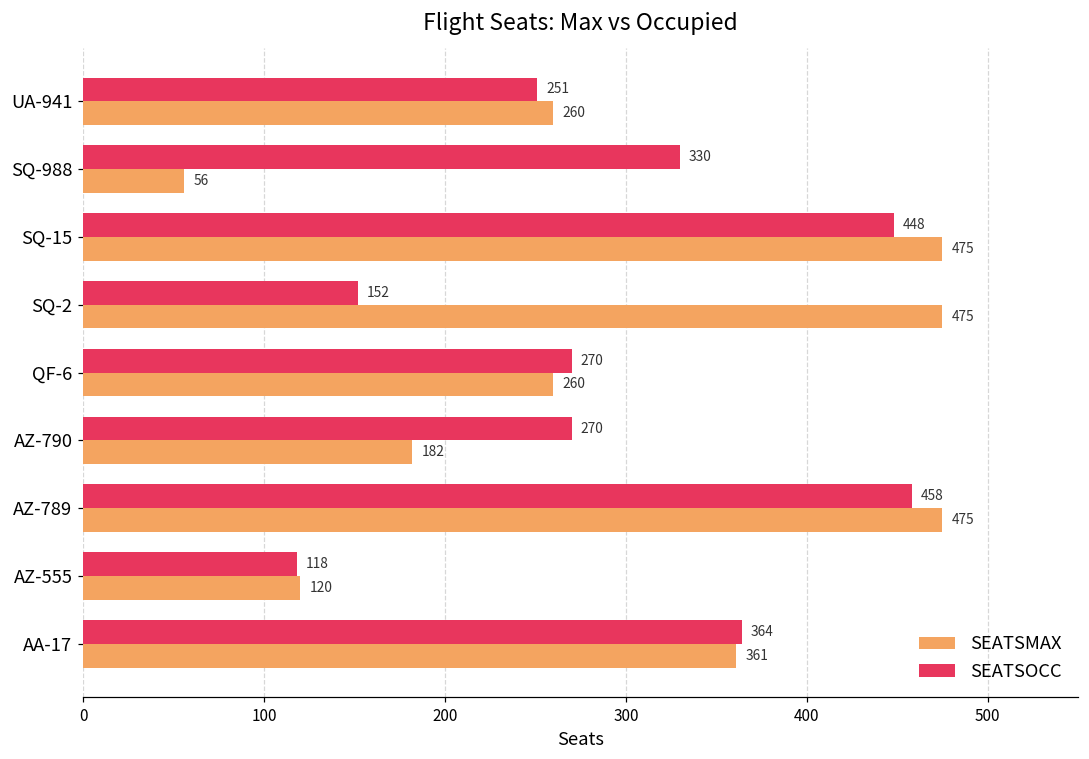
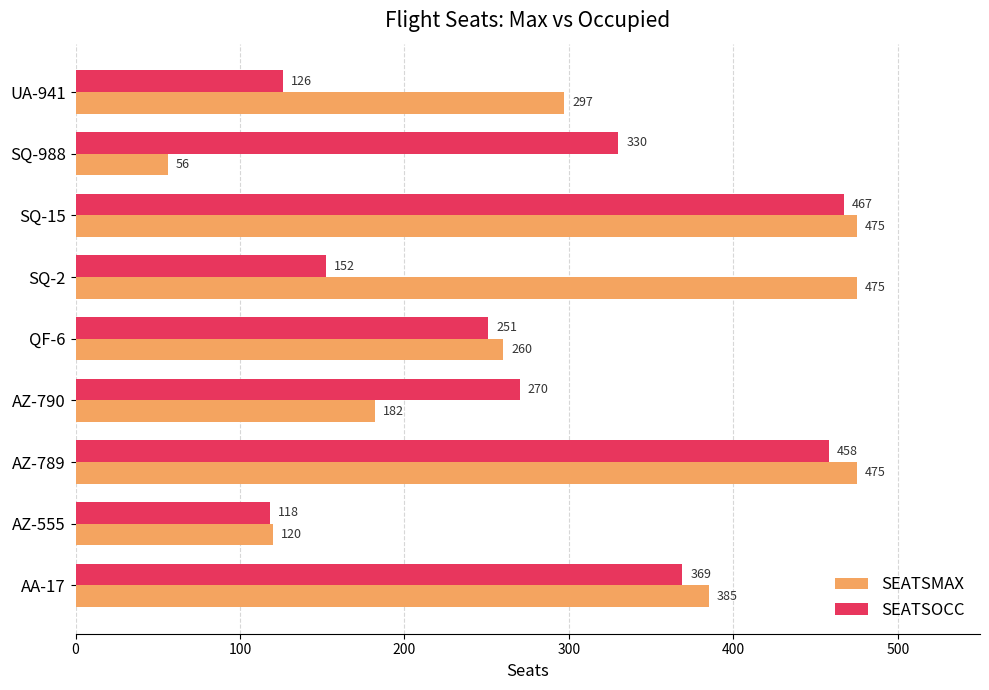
SEATSOCC, UA-941: 251 -> 126
SEATSMAX, UA-941: 260 -> 297
SEATSOCC, SQ-15: 448 -> 467
SEATSOCC, QF-6: 270 -> 251
SEATSOCC, AA-17: 364 -> 369
SEATSMAX, AA-17: 361 -> 385
